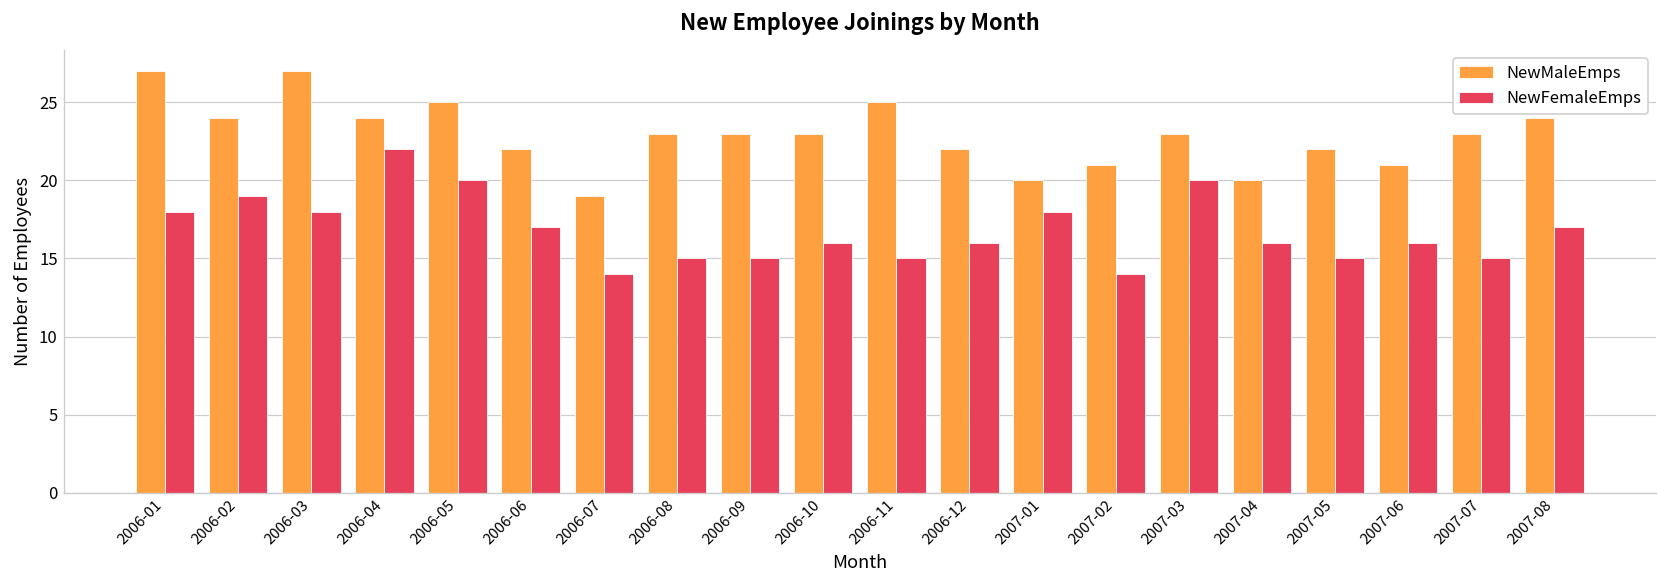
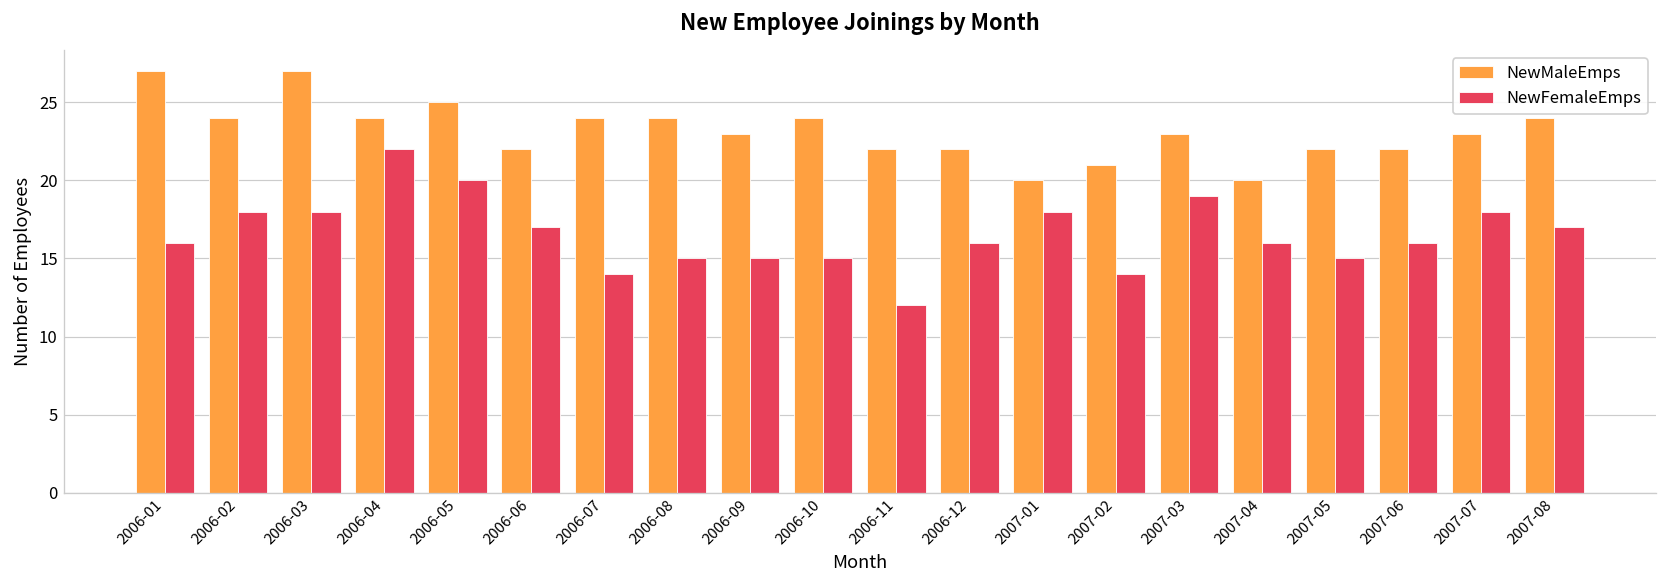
NewFemaleEmps, 2006-01: 18 -> 16
NewFemaleEmps, 2006-02: 19 -> 18
NewMaleEmps, 2006-07: 19 -> 24
NewMaleEmps, 2006-08: 23 -> 24
NewMaleEmps, 2006-10: 23 -> 24
NewFemaleEmps, 2006-10: 16 -> 15
NewMaleEmps, 2006-11: 25 -> 22
NewFemaleEmps, 2006-11: 15 -> 12
NewFemaleEmps, 2007-03: 20 -> 19
NewMaleEmps, 2007-06: 21 -> 22
NewFemaleEmps, 2007-07: 15 -> 18
